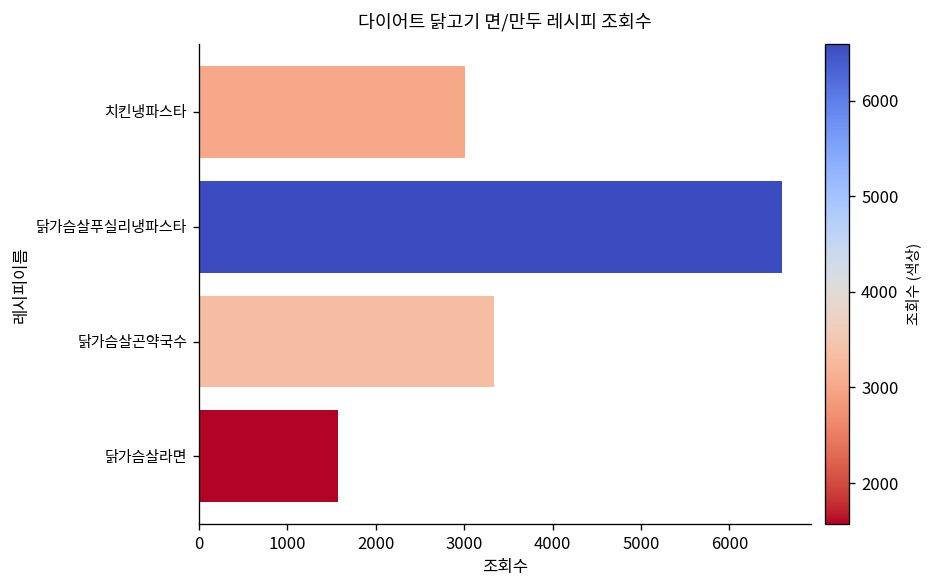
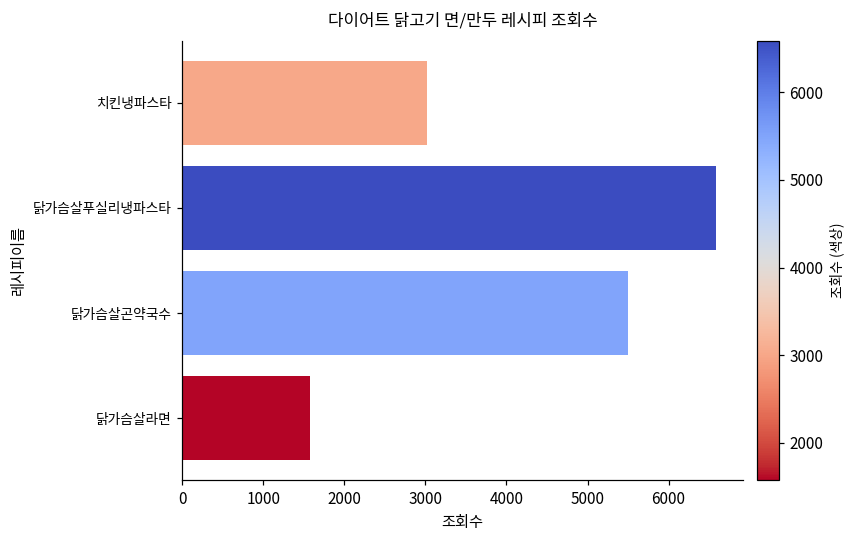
닭가슴살곤약국수: 3300 -> 5500
